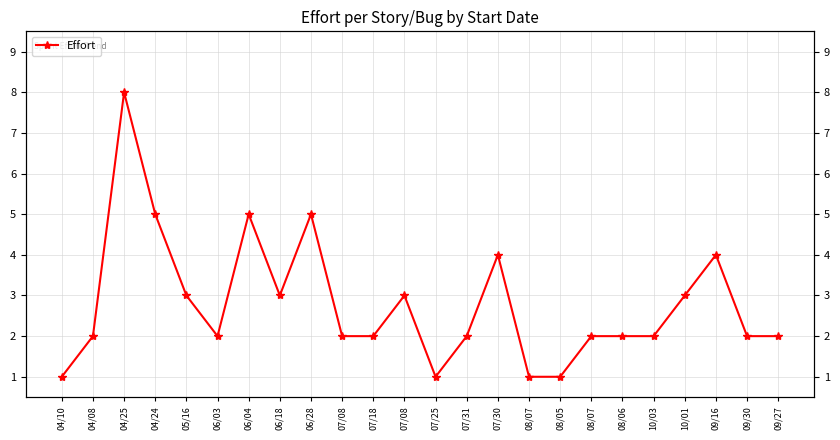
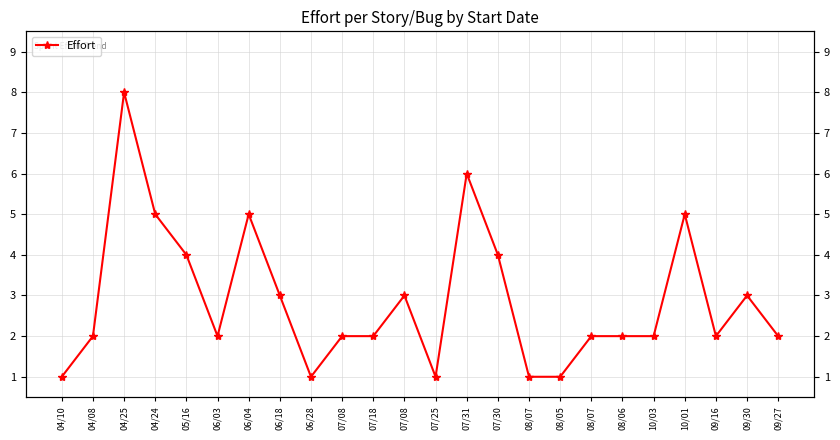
05/16: 3 -> 4
06/28: 5 -> 1
07/31: 2 -> 6
10/01: 3 -> 5
09/16: 4 -> 2
09/30: 2 -> 3
